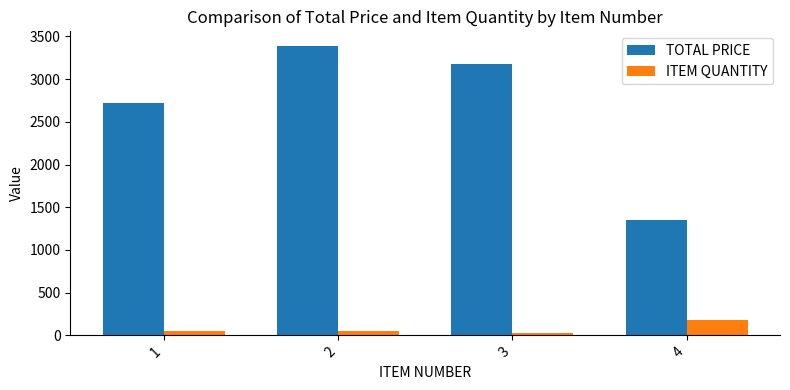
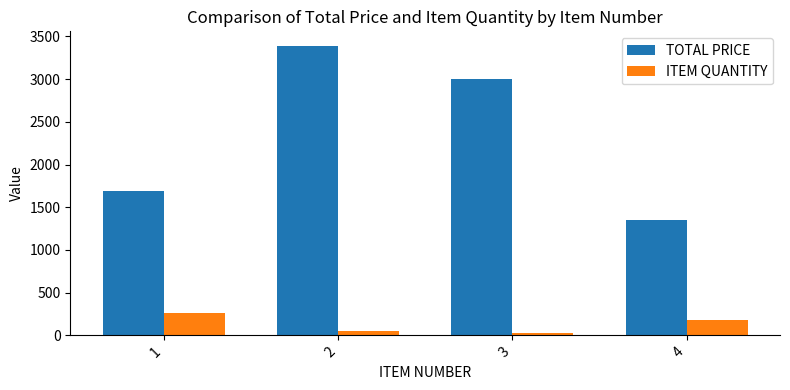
TOTAL PRICE, 1: 2700 -> 1700
ITEM QUANTITY, 1: 0 -> 300
TOTAL PRICE, 3: 3200 -> 3000
